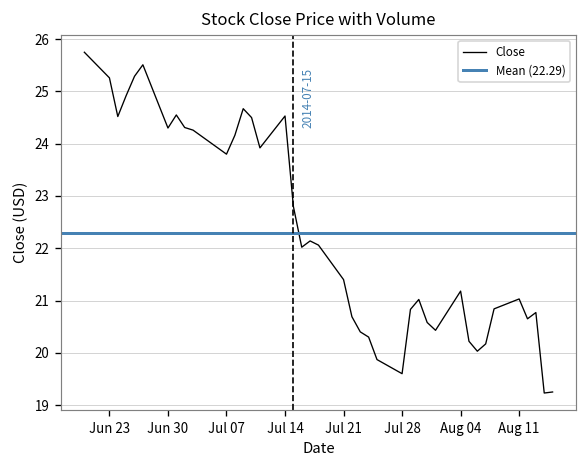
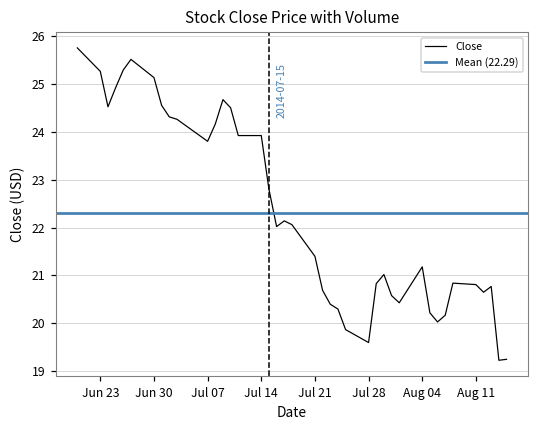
Jun 30: 24.3 -> 25.1
Jul 14: 24.5 -> 23.9
Aug 11: 21.0 -> 20.8
